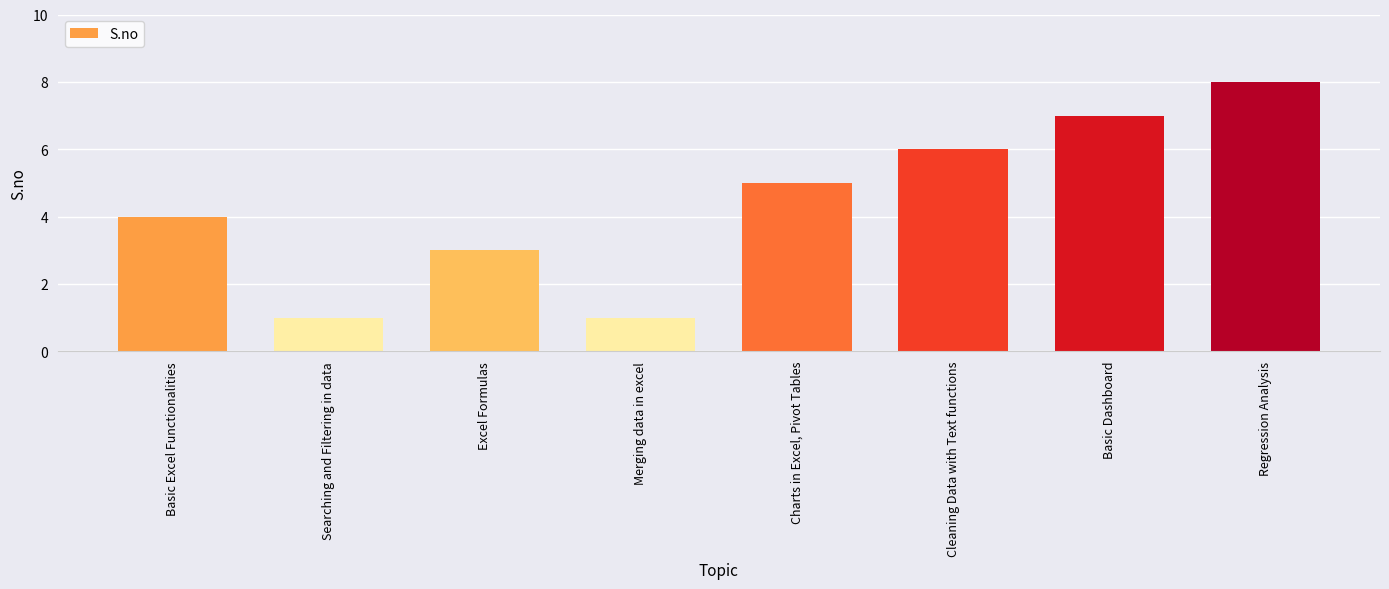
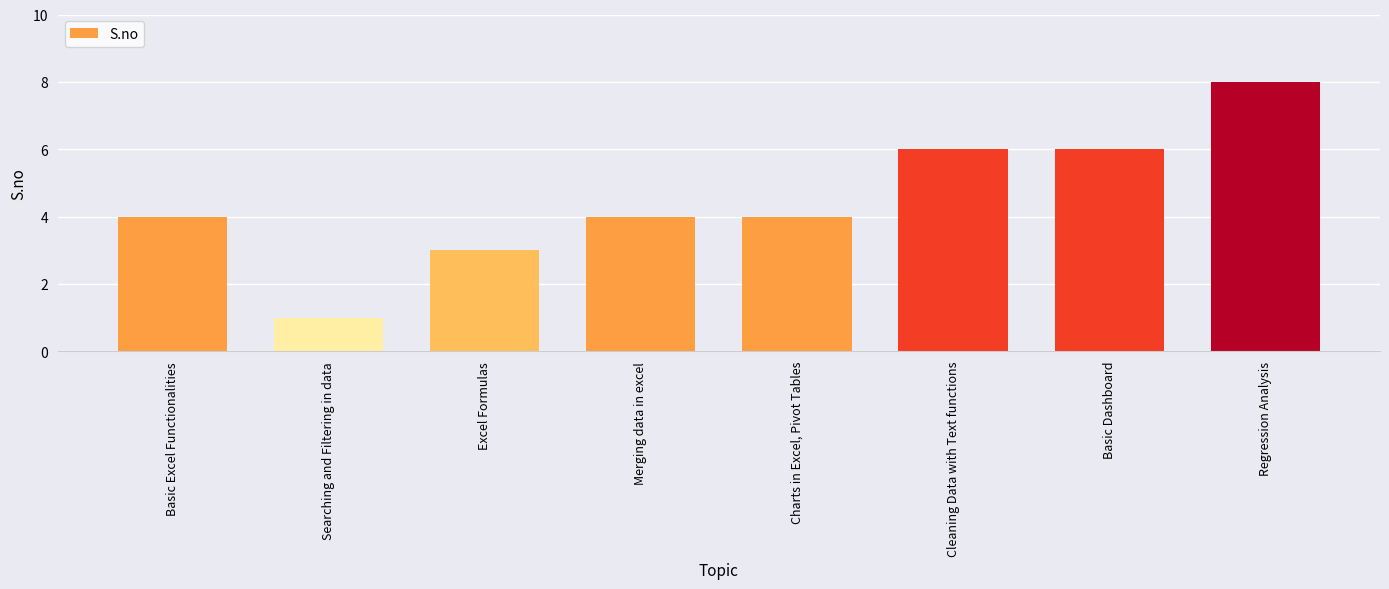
Merging data in excel: 1 -> 4
Charts in Excel, Pivot Tables: 5 -> 4
Basic Dashboard: 7 -> 6
